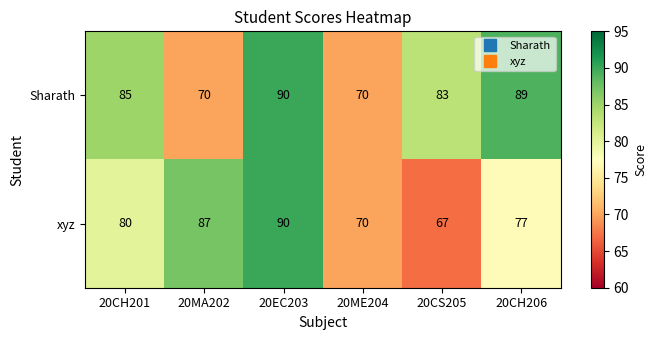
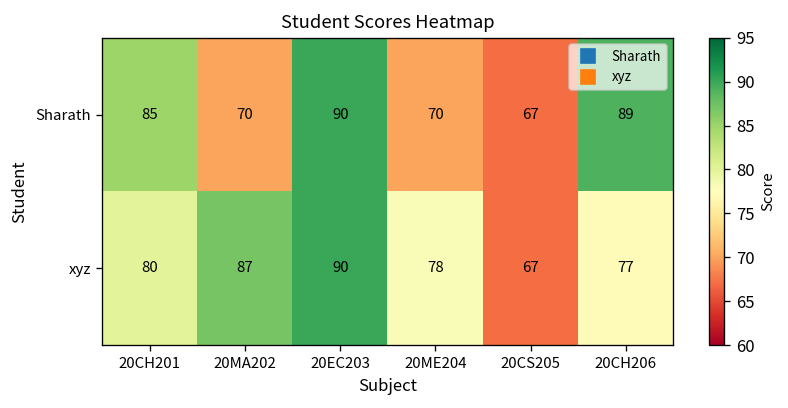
Sharath, 20CS205: 83 -> 67
xyz, 20ME204: 70 -> 78
